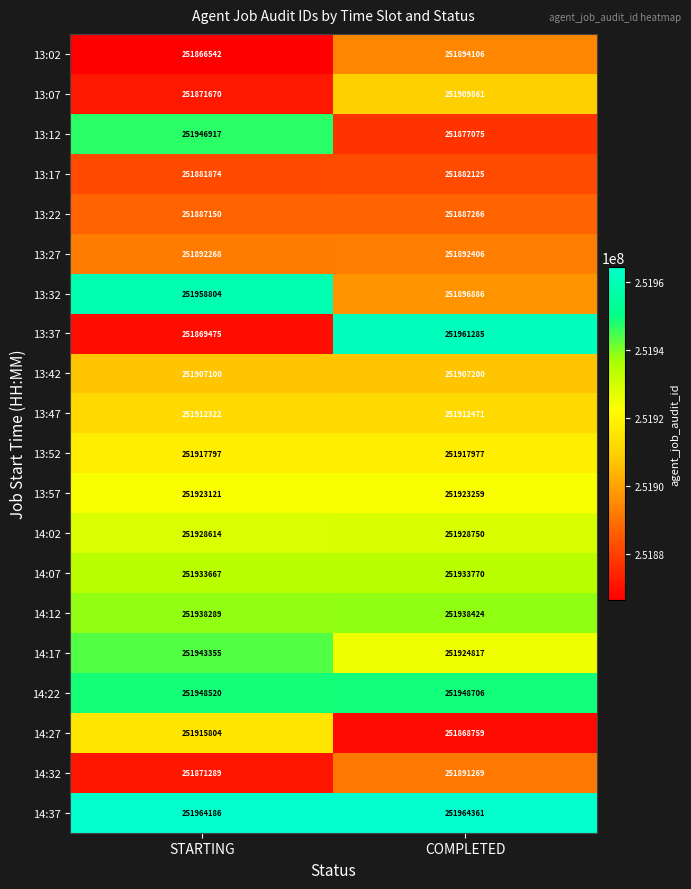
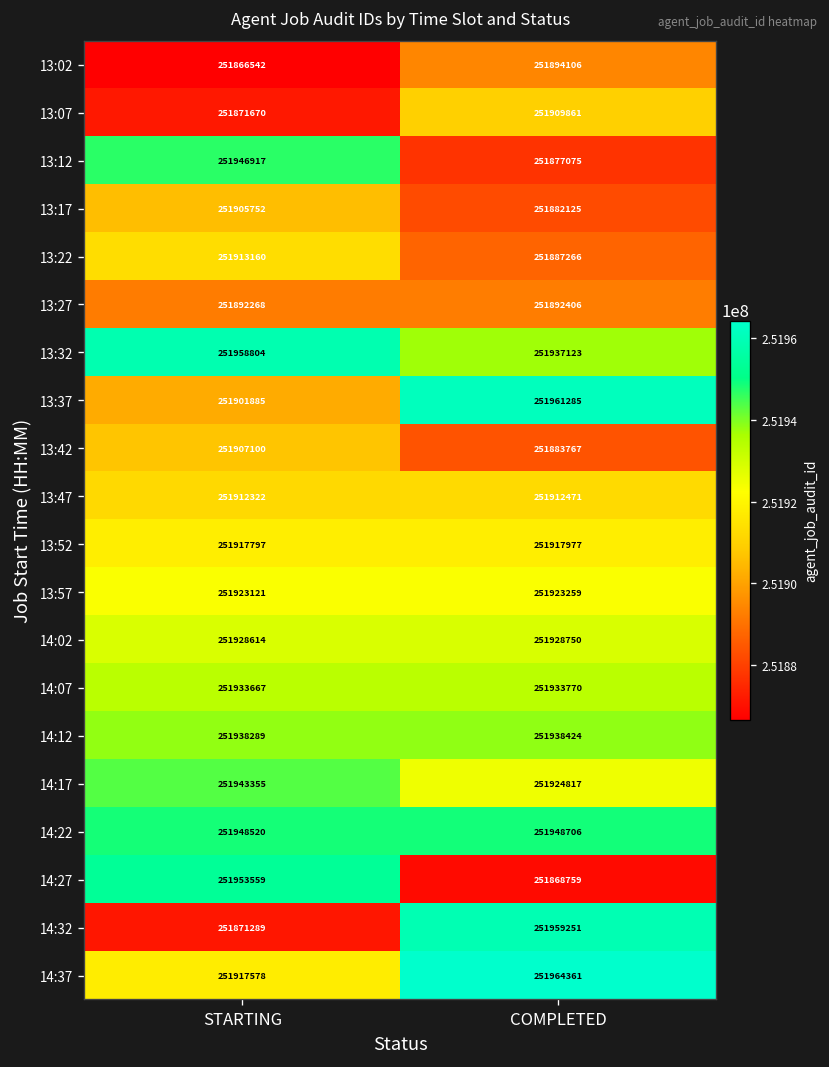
13:17, STARTING: 251881874 -> 251905752
13:22, STARTING: 251887150 -> 251913160
13:32, COMPLETED: 251896886 -> 251937123
13:37, STARTING: 251869475 -> 251901885
13:42, COMPLETED: 251907200 -> 251883767
14:27, STARTING: 251915804 -> 251953559
14:32, COMPLETED: 251891269 -> 251959251
14:37, STARTING: 251964186 -> 251917578
